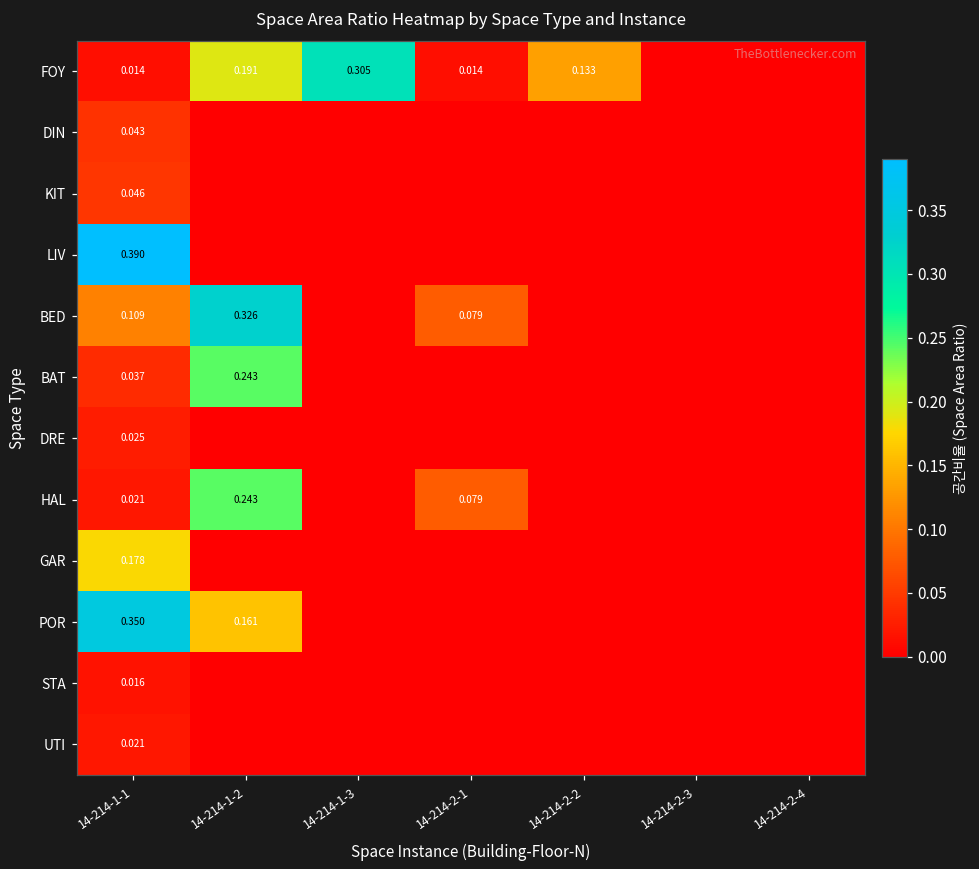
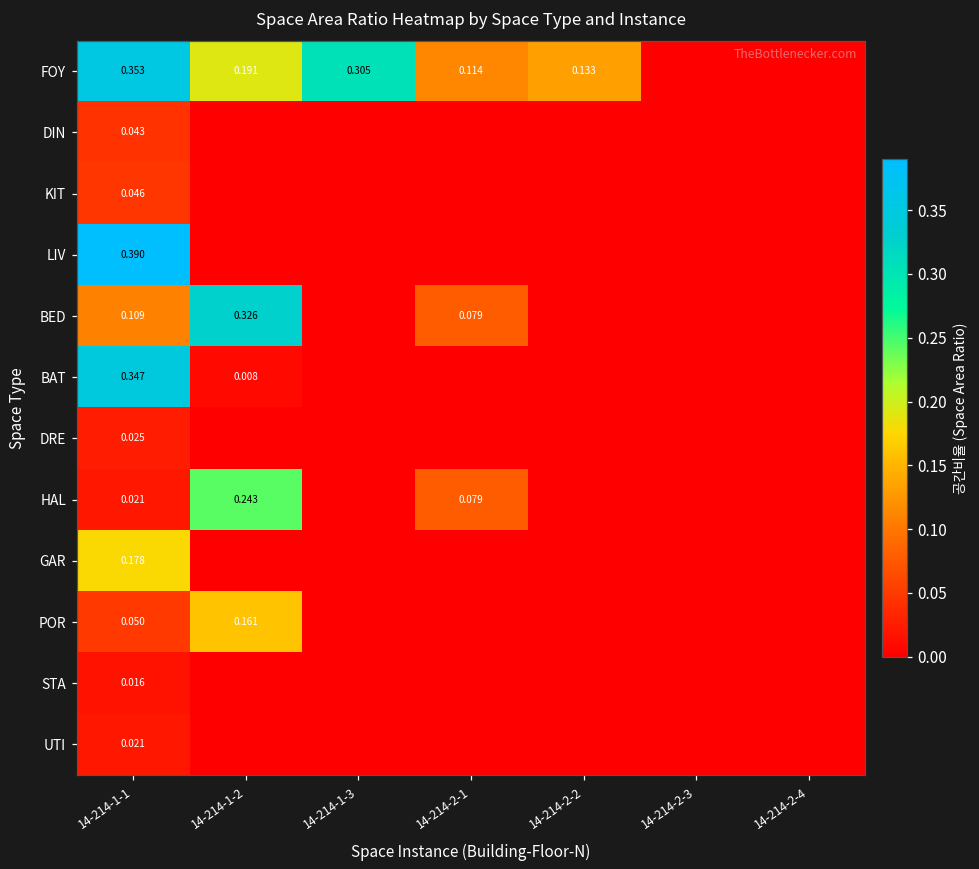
FOY, 14-214-1-1: 0.014 -> 0.353
FOY, 14-214-2-1: 0.014 -> 0.114
BAT, 14-214-1-1: 0.037 -> 0.347
BAT, 14-214-1-2: 0.243 -> 0.008
POR, 14-214-1-1: 0.350 -> 0.050
